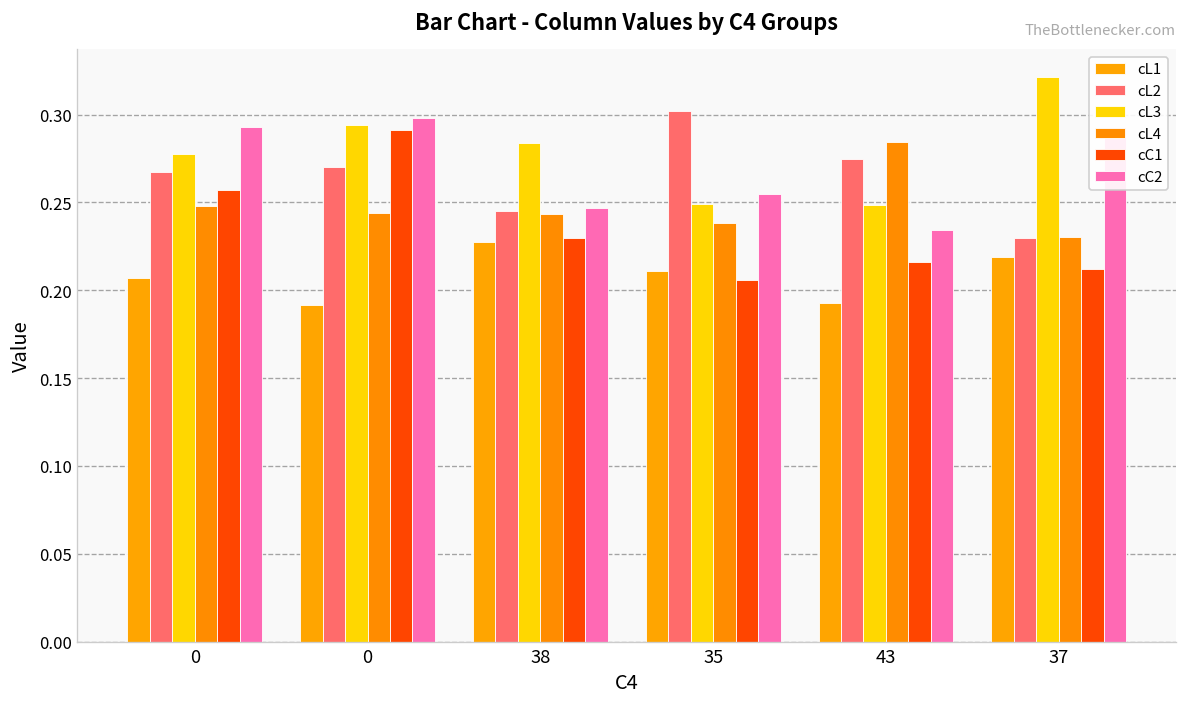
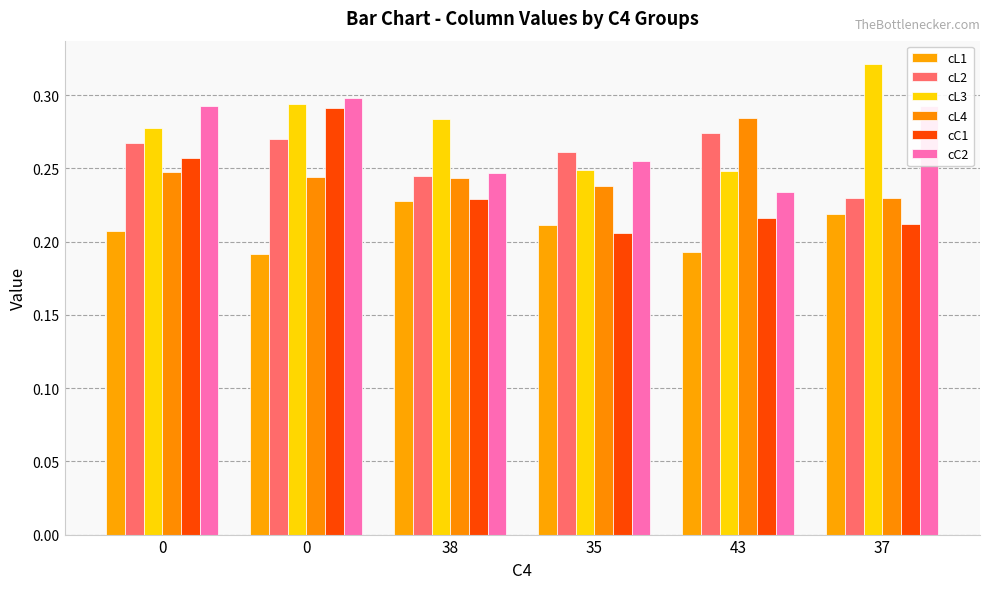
cL2, 35: 0.302 -> 0.261
